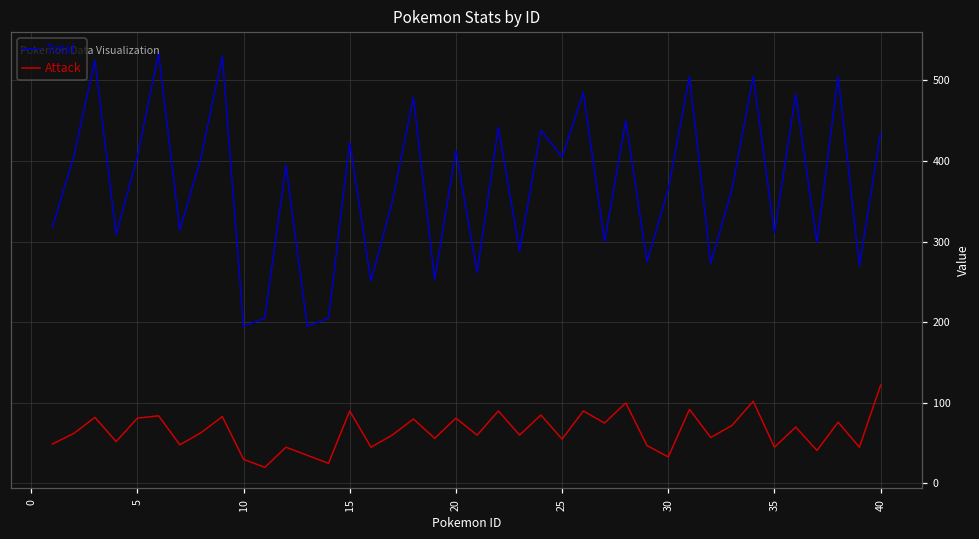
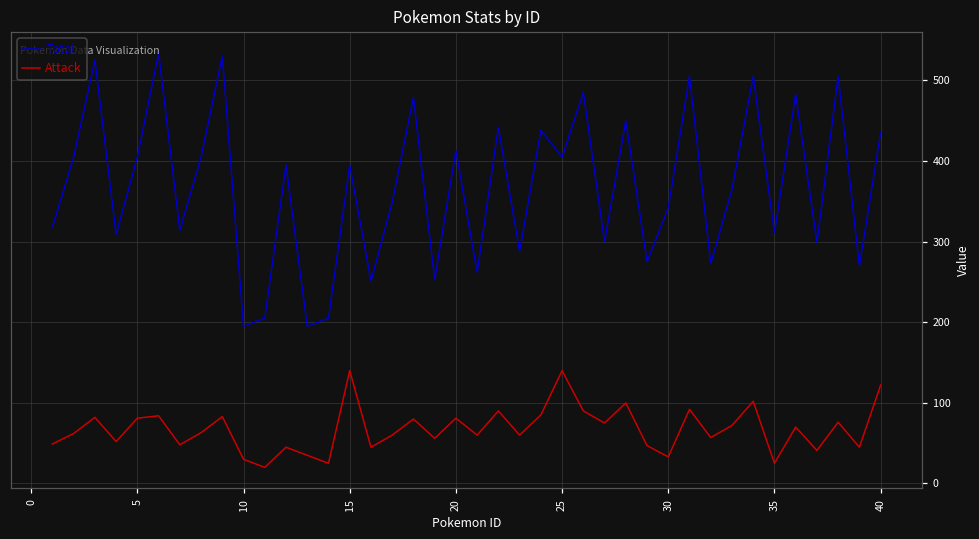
Total, 15: 420 -> 400
Attack, 15: 90 -> 140
Attack, 25: 60 -> 140
Total, 30: 370 -> 340
Attack, 35: 50 -> 30
